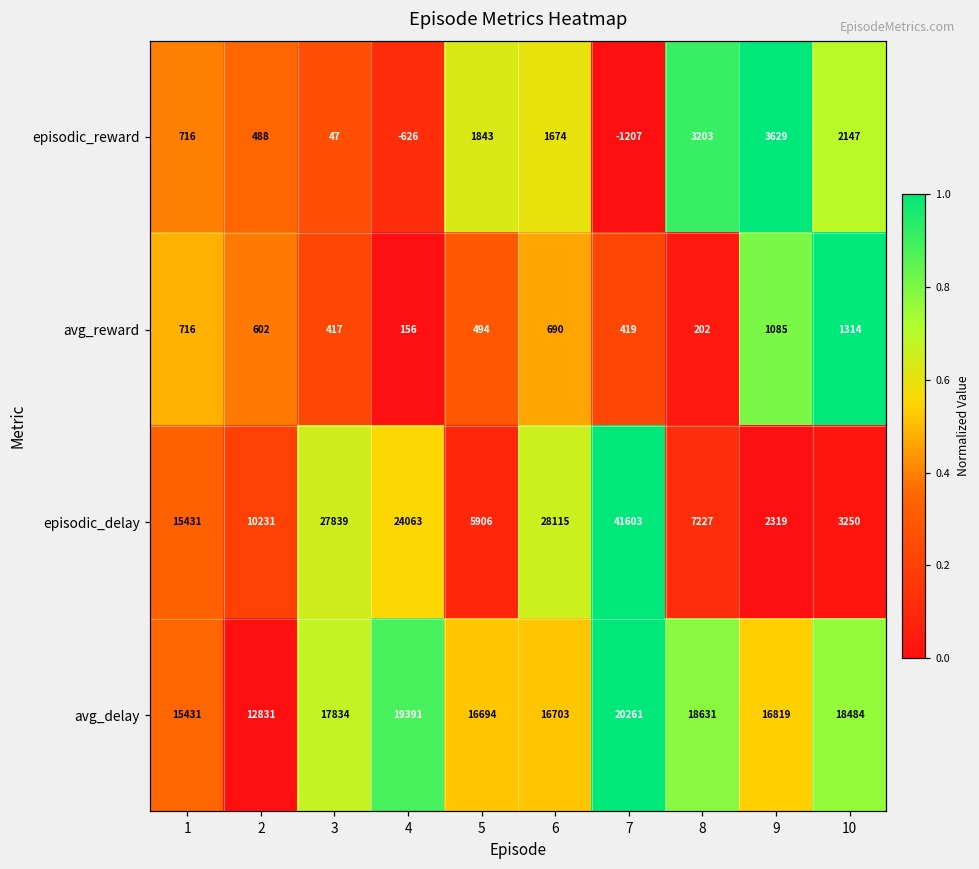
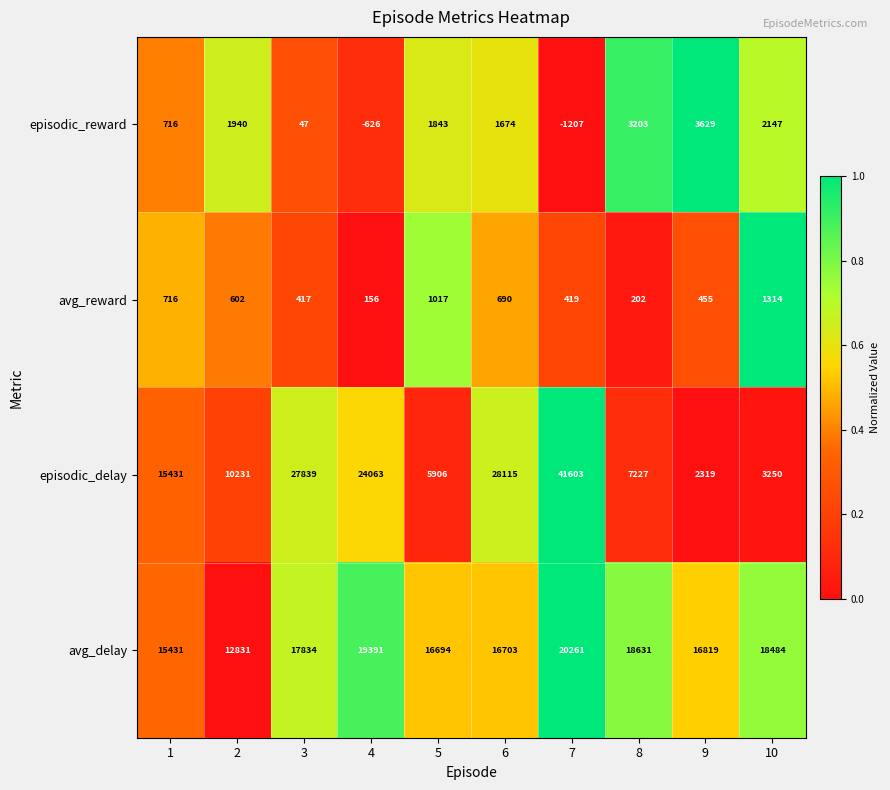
episodic_reward, 2: 488 -> 1940
avg_reward, 5: 494 -> 1017
avg_reward, 9: 1085 -> 455
